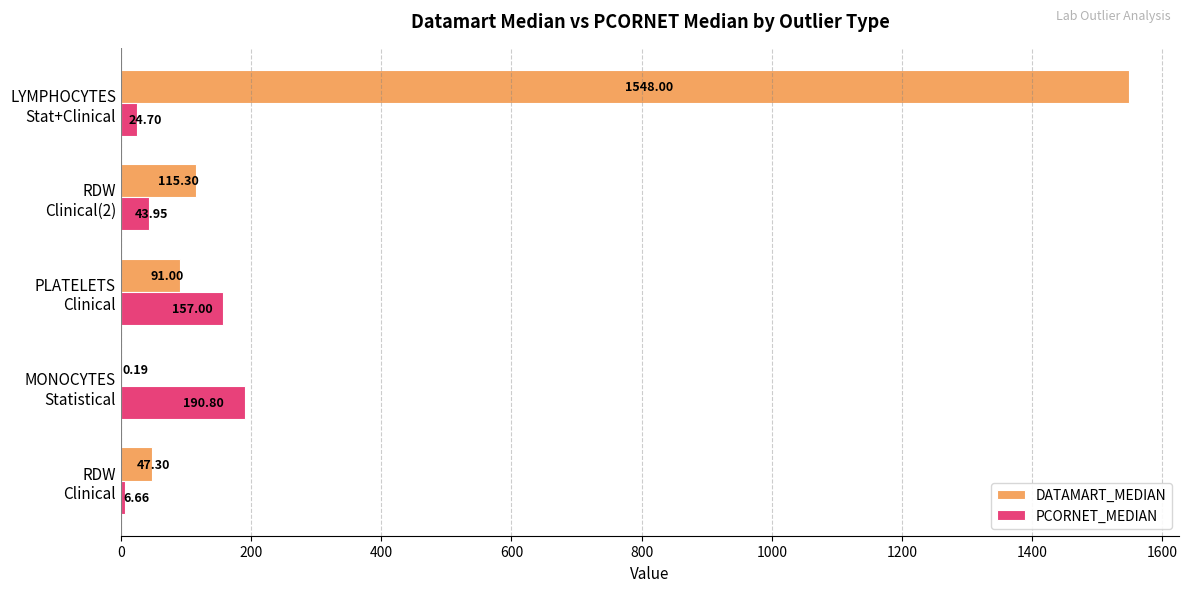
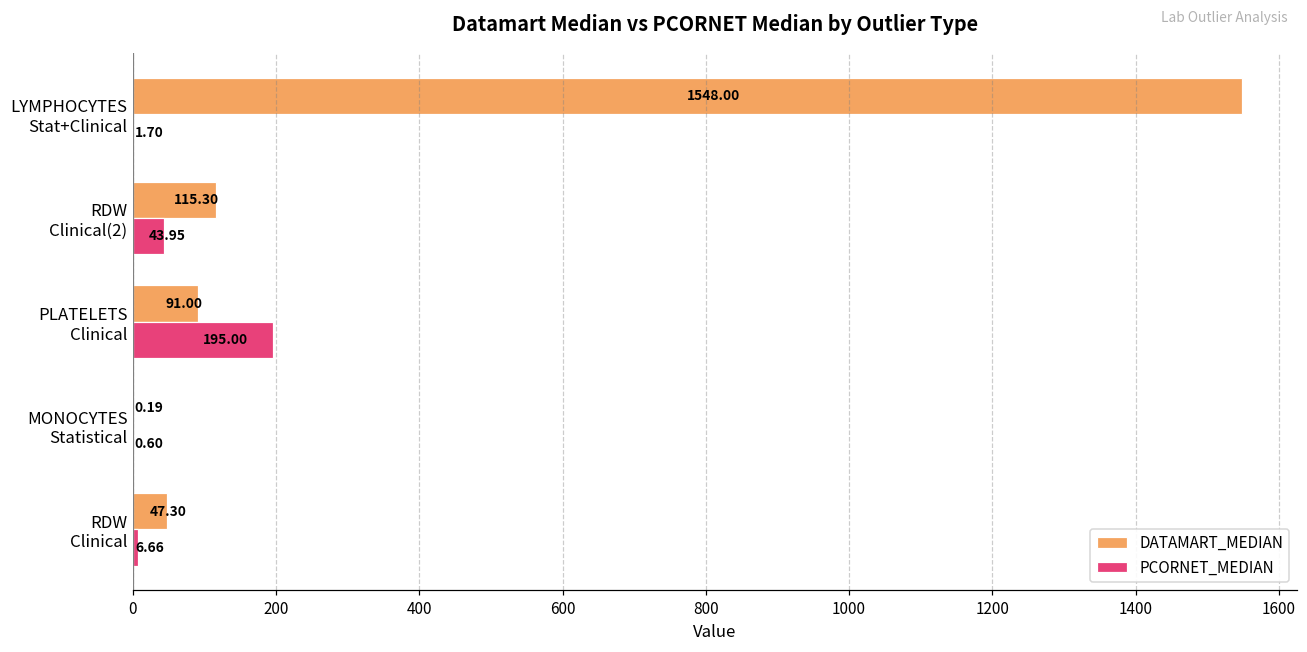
PCORNET_MEDIAN, LYMPHOCYTES Stat+Clinical: 24.70 -> 1.70
PCORNET_MEDIAN, PLATELETS Clinical: 157.00 -> 195.00
PCORNET_MEDIAN, MONOCYTES Statistical: 190.80 -> 0.60
